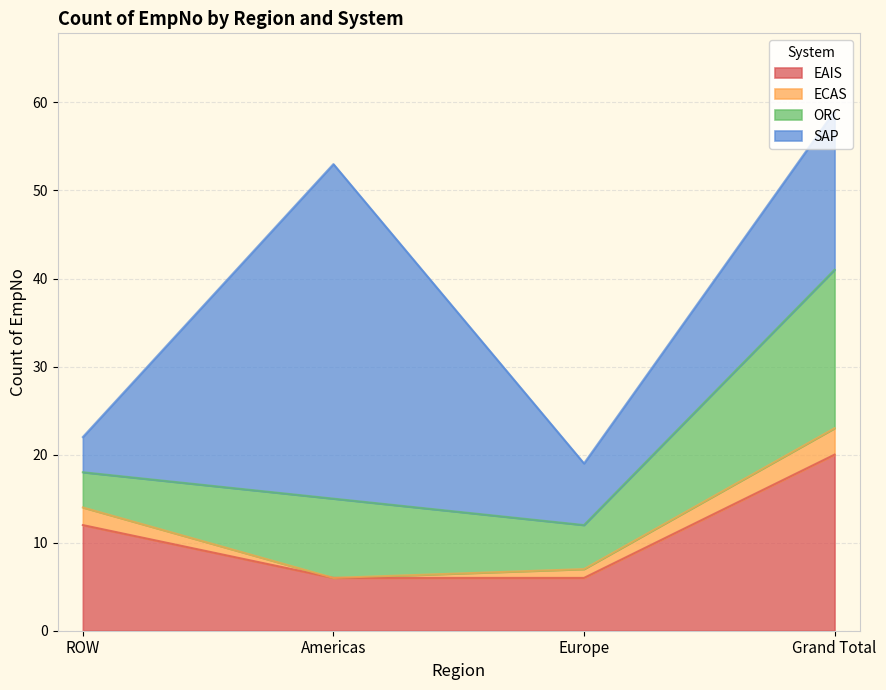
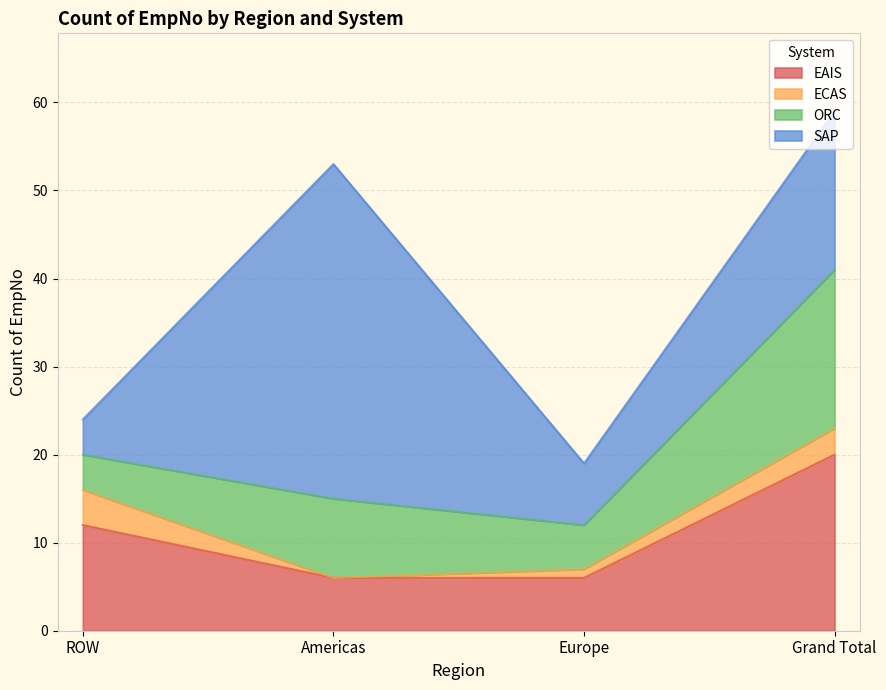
ECAS, ROW: 2 -> 4
